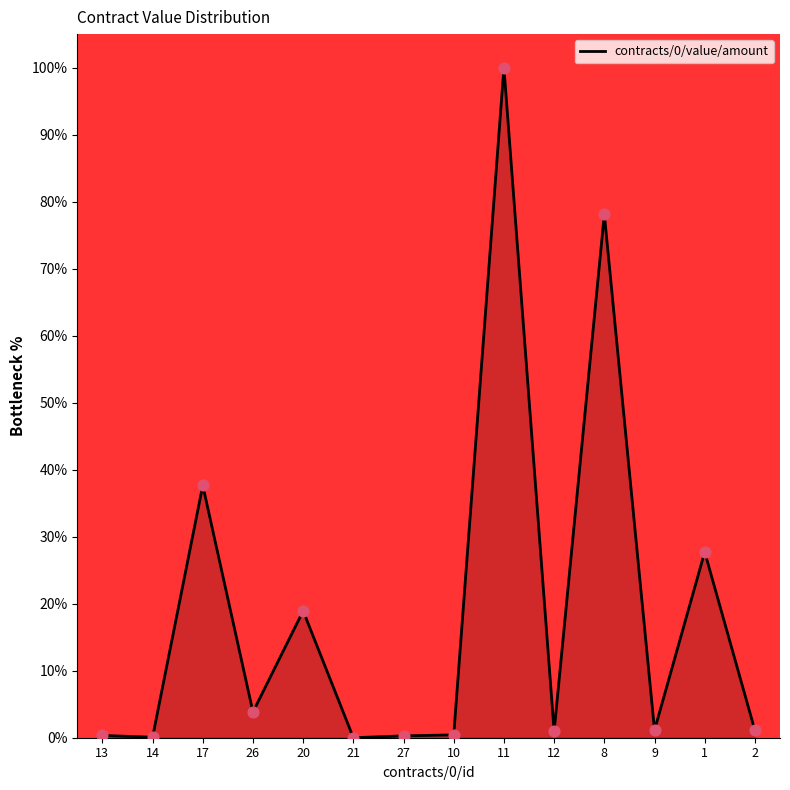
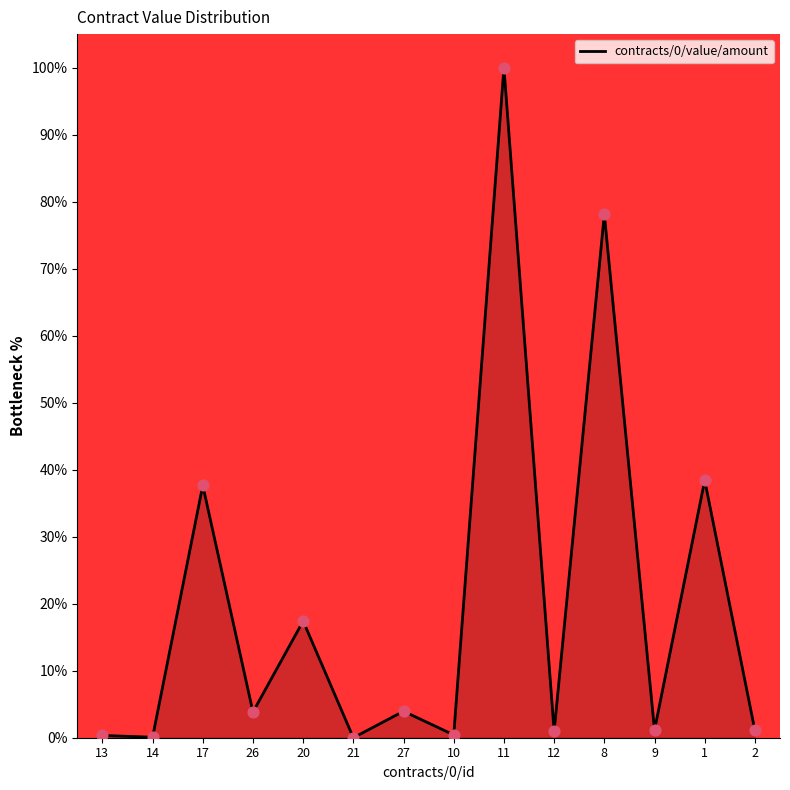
20: 19% -> 17%
27: 0% -> 4%
1: 28% -> 38%
